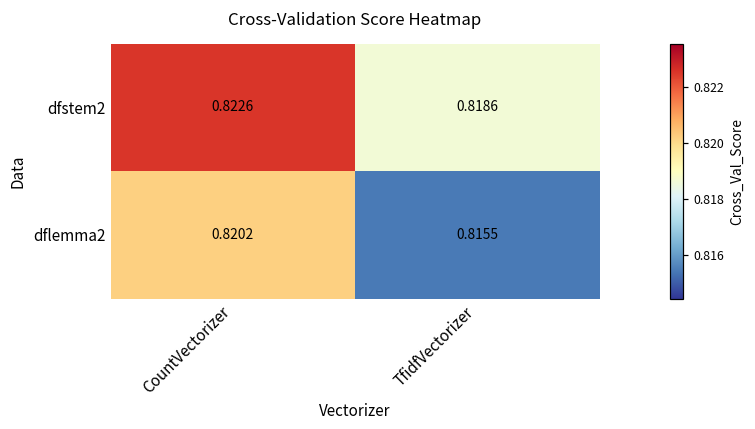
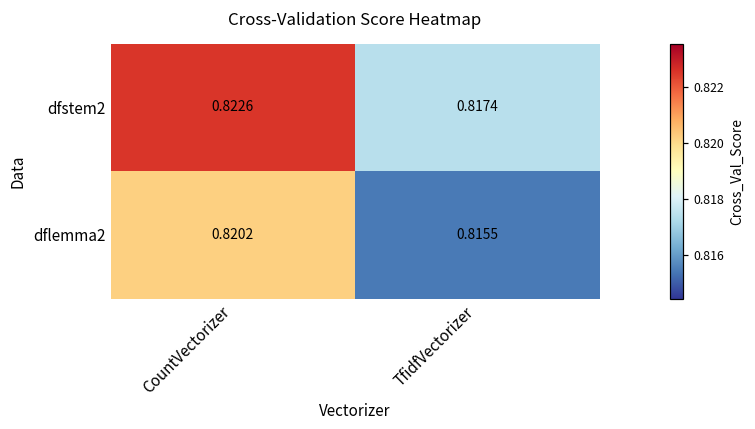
dfstem2, TfidfVectorizer: 0.8186 -> 0.8174
